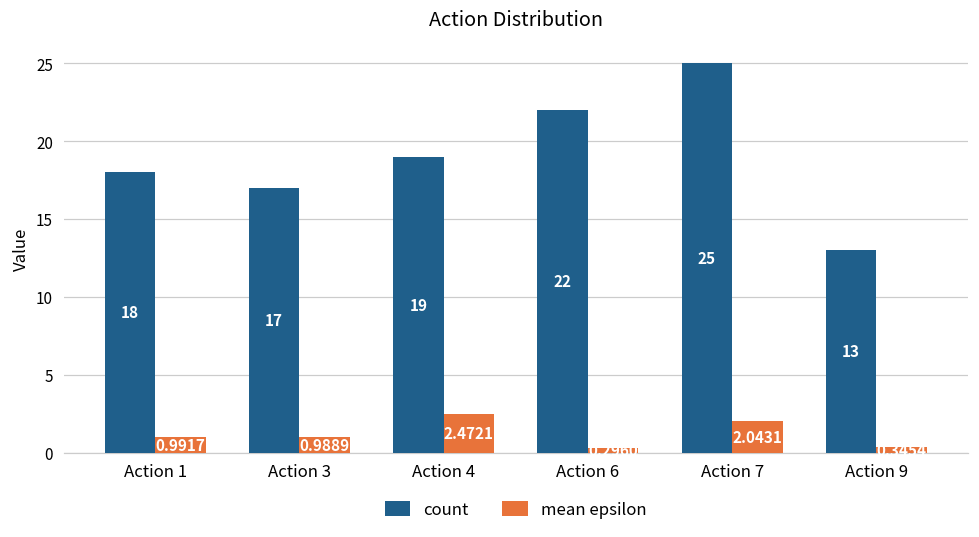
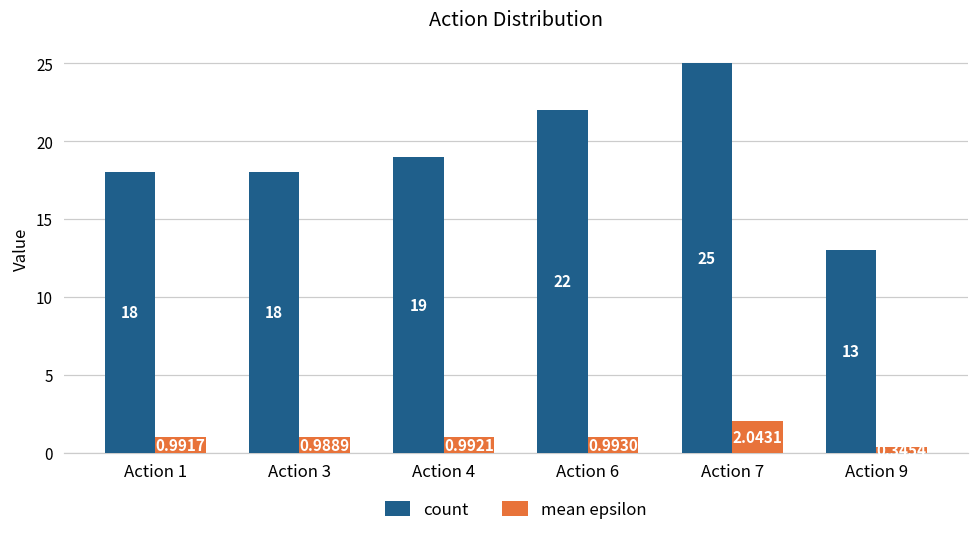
count, Action 3: 17 -> 18
mean epsilon, Action 4: 2.4721 -> 0.9921
mean epsilon, Action 6: 0.3 -> 1.0
